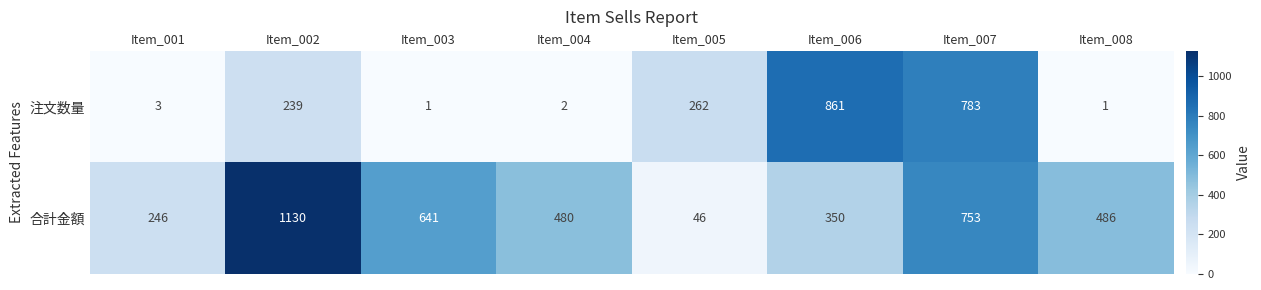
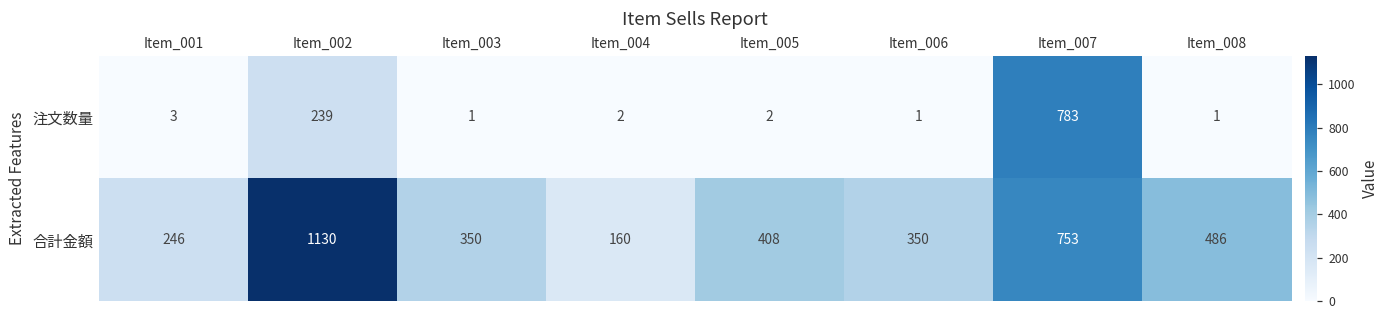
注文数量, Item_005: 262 -> 2
注文数量, Item_006: 861 -> 1
合計金額, Item_003: 641 -> 350
合計金額, Item_004: 480 -> 160
合計金額, Item_005: 46 -> 408
